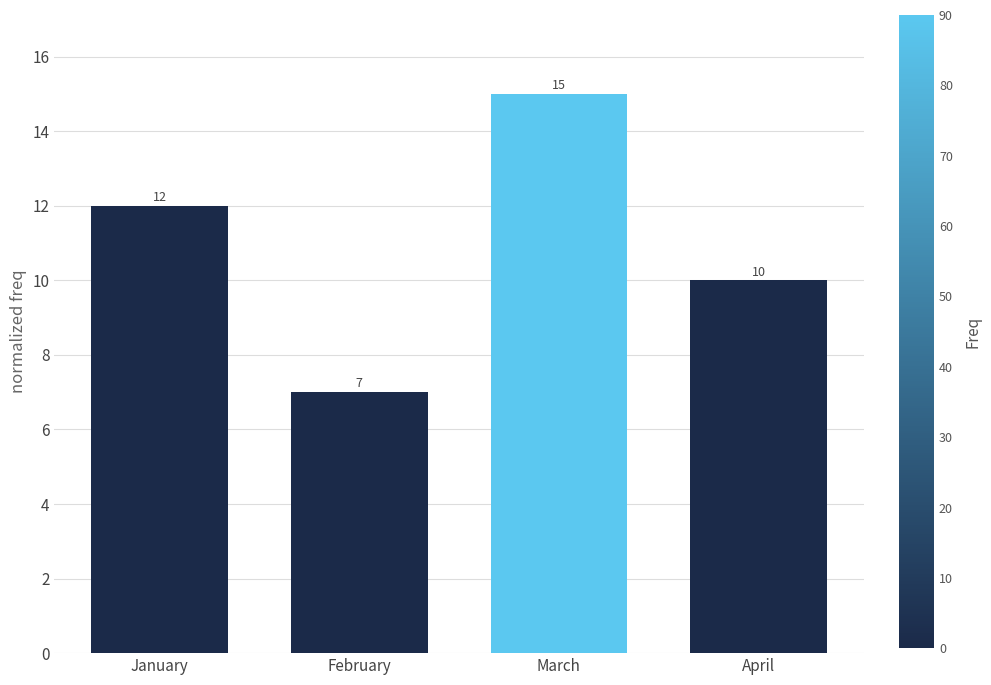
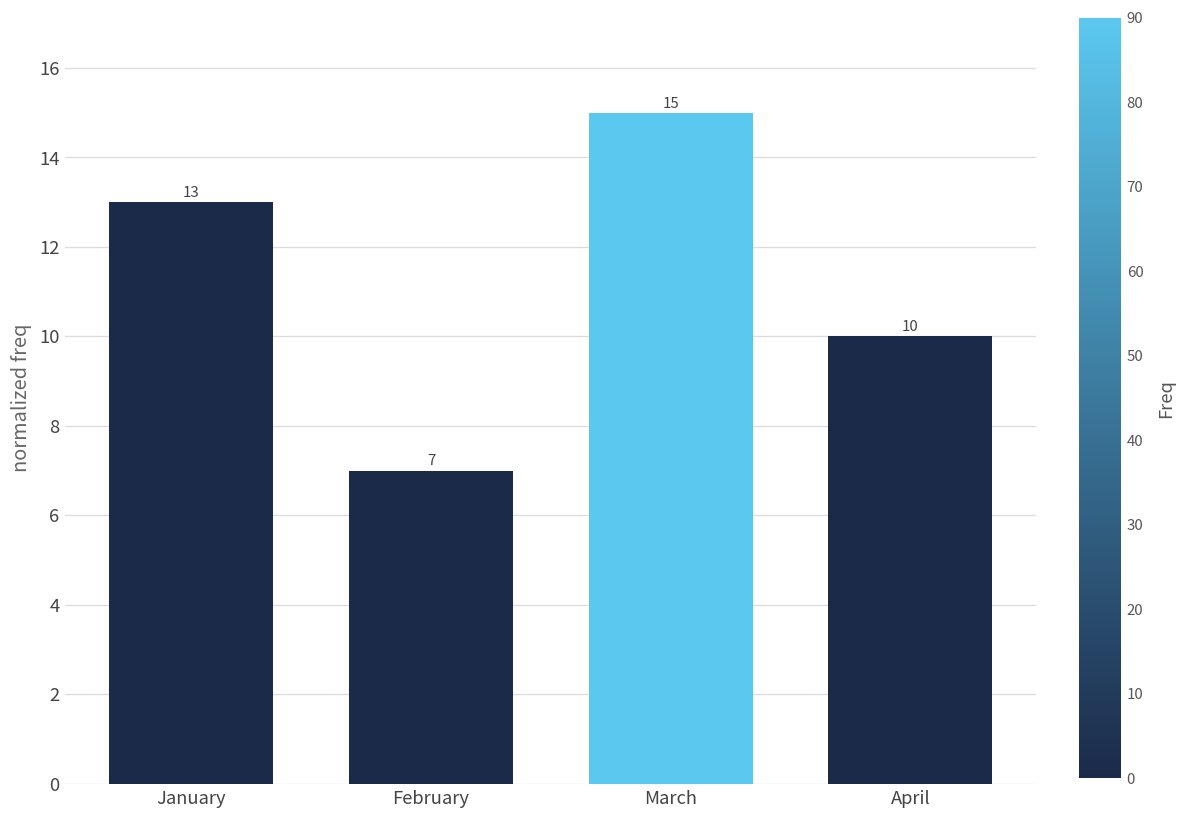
January: 12 -> 13
